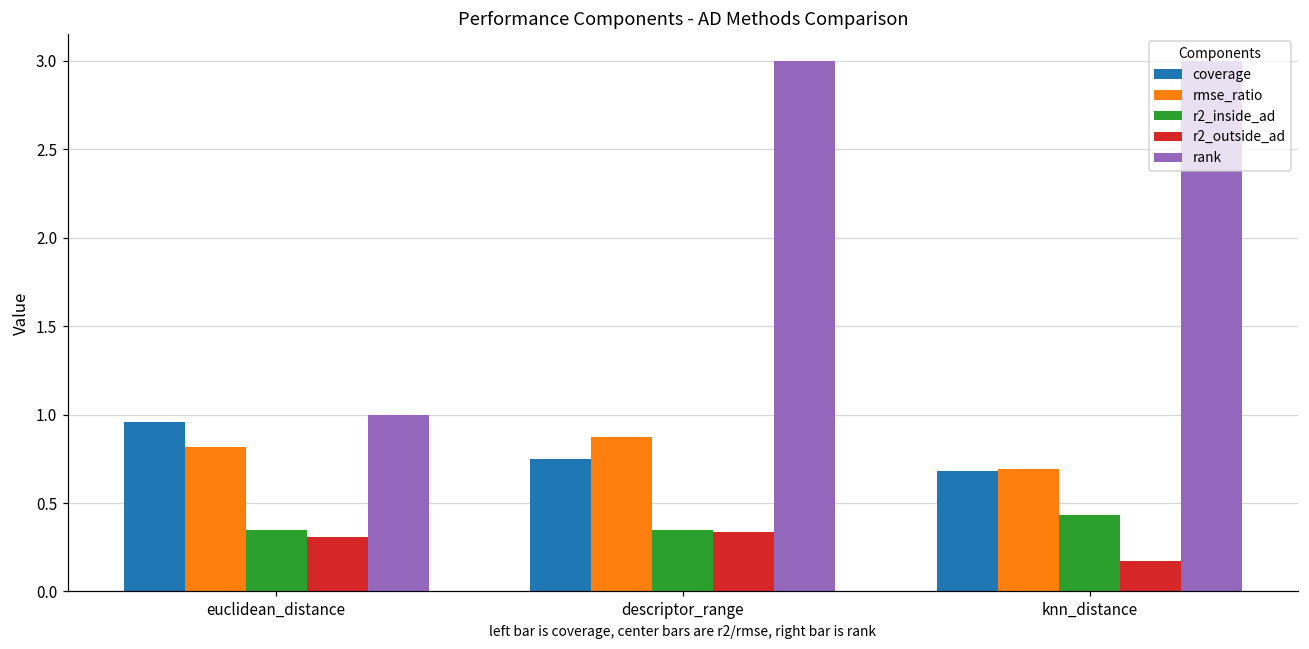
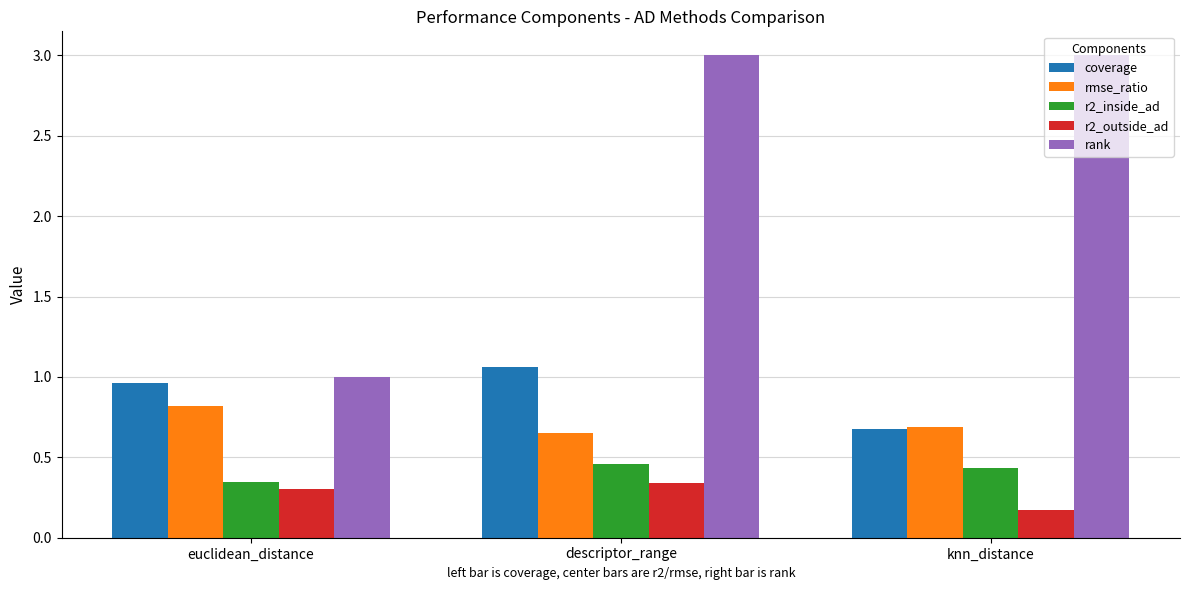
coverage, descriptor_range: 0.75 -> 1.06
rmse_ratio, descriptor_range: 0.88 -> 0.65
r2_inside_ad, descriptor_range: 0.35 -> 0.46
